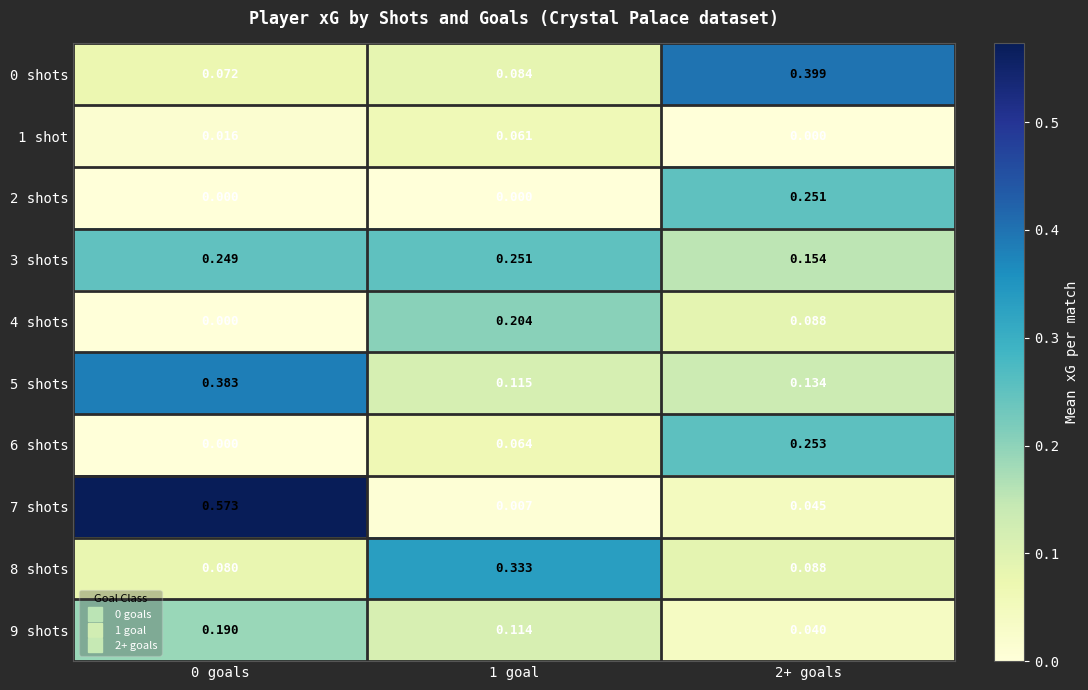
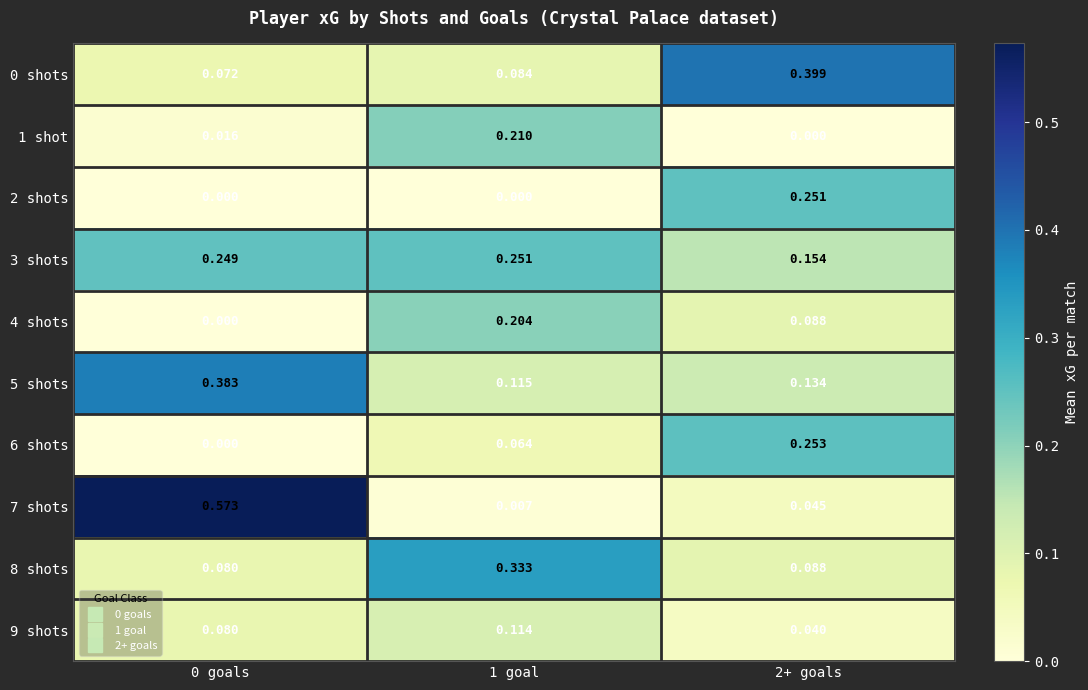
1 shot, 1 goal: 0.061 -> 0.210
9 shots, 0 goals: 0.190 -> 0.080
